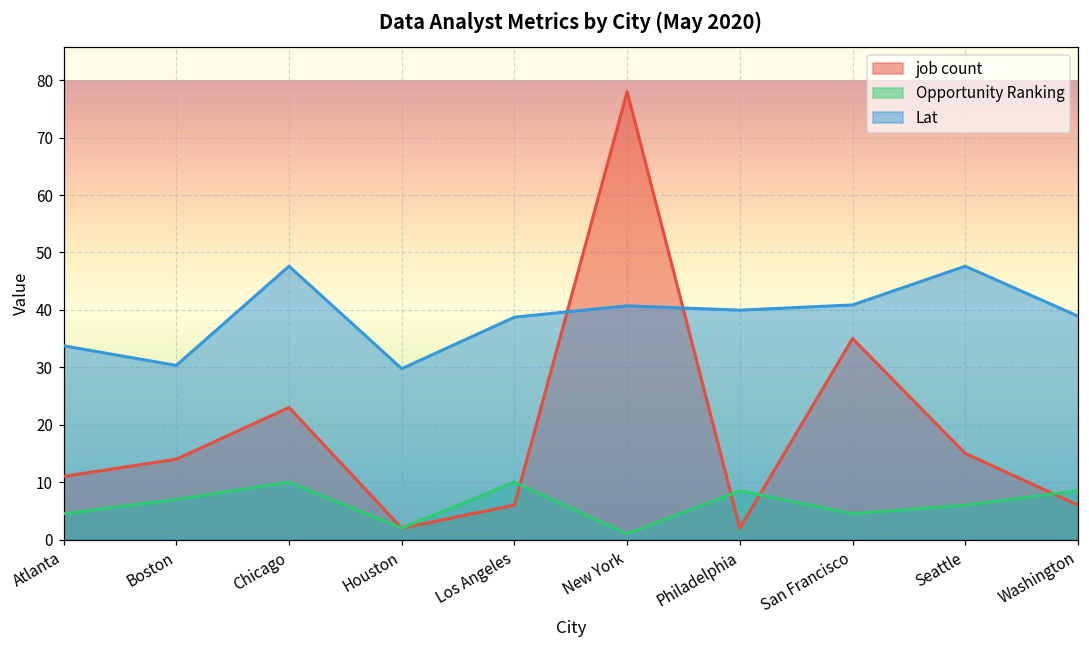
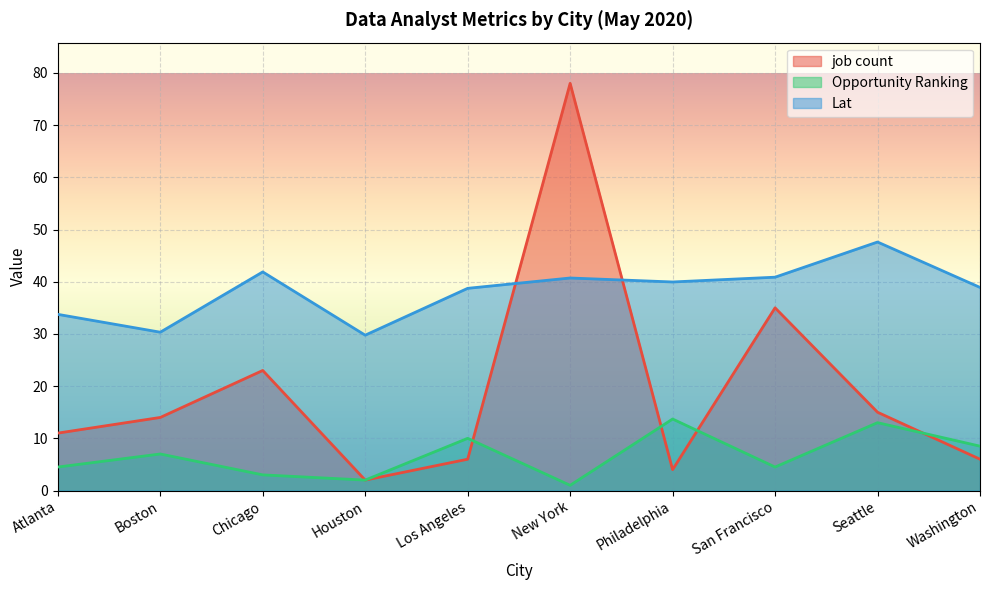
Opportunity Ranking, Chicago: 10 -> 3
Lat, Chicago: 48 -> 42
job count, Philadelphia: 2 -> 4
Opportunity Ranking, Philadelphia: 9 -> 14
Opportunity Ranking, Seattle: 6 -> 13
